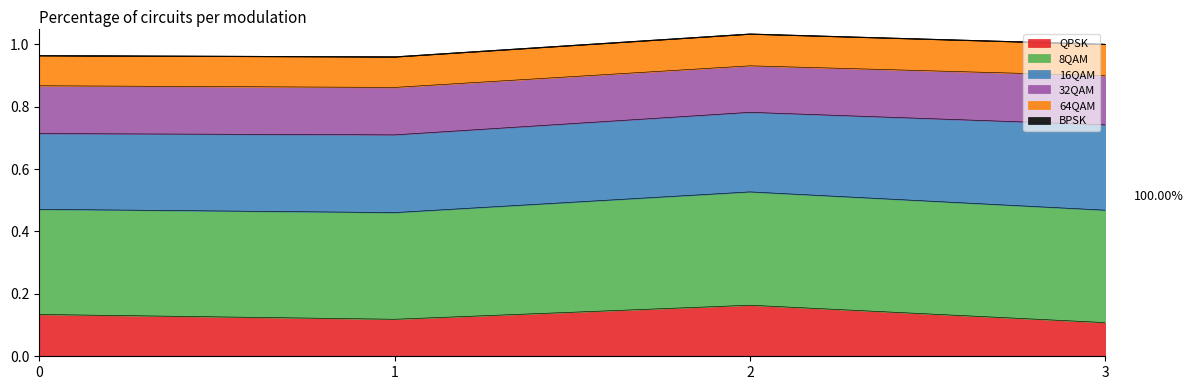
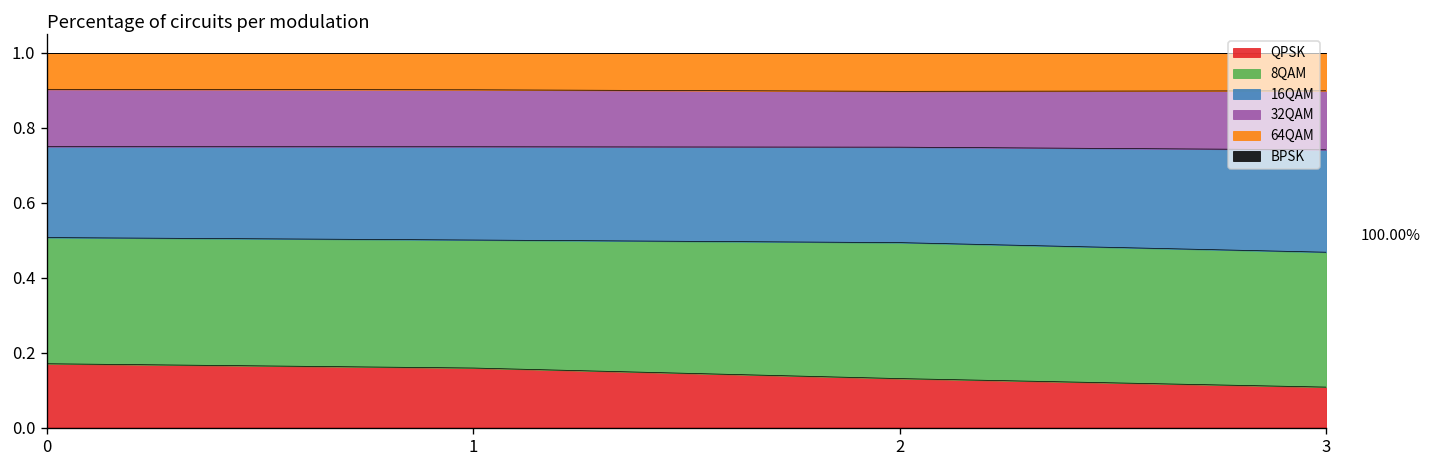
QPSK, 0: 0.13 -> 0.17
QPSK, 1: 0.12 -> 0.16
QPSK, 2: 0.16 -> 0.13
